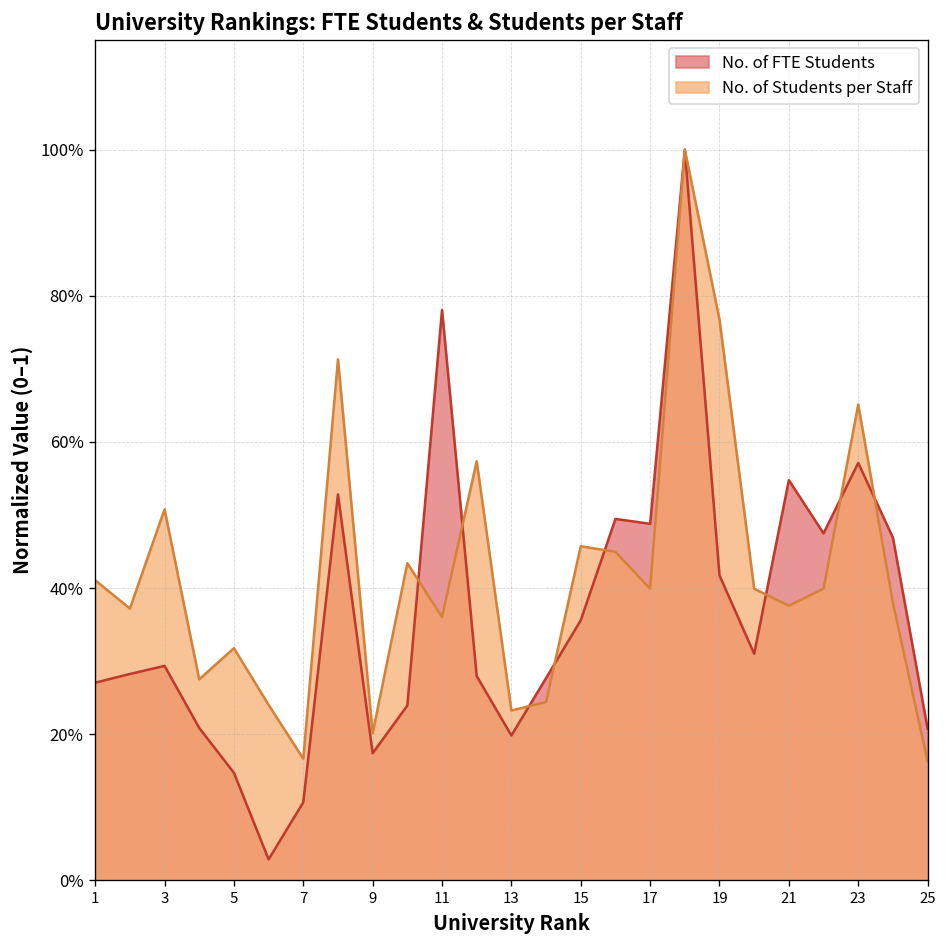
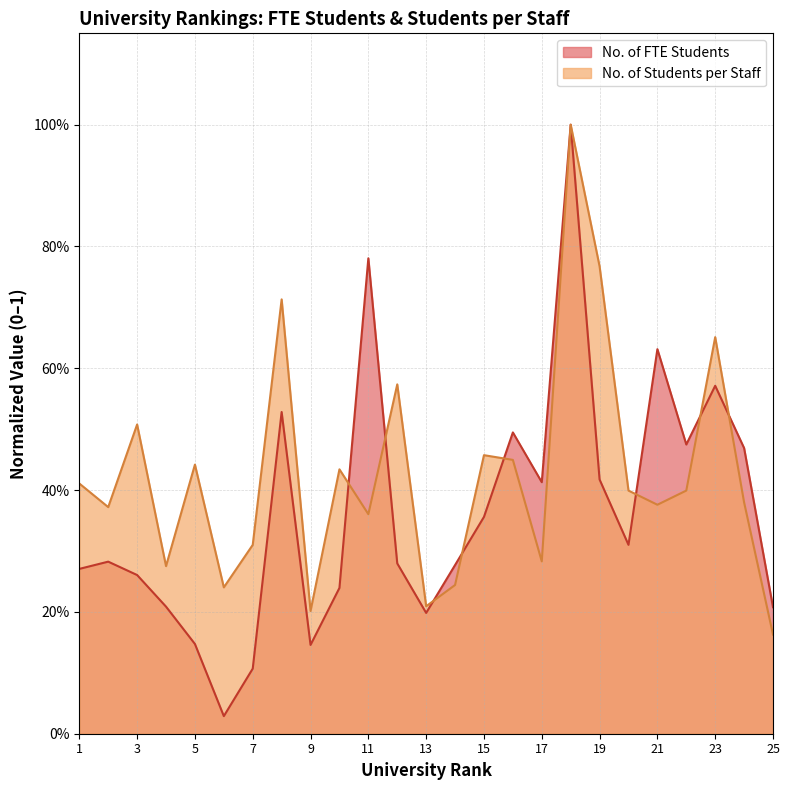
No. of FTE Students, 3: 29% -> 26%
No. of Students per Staff, 5: 32% -> 44%
No. of Students per Staff, 7: 17% -> 31%
No. of FTE Students, 9: 17% -> 15%
No. of Students per Staff, 13: 23% -> 21%
No. of FTE Students, 17: 49% -> 41%
No. of Students per Staff, 17: 40% -> 28%
No. of FTE Students, 21: 55% -> 63%
